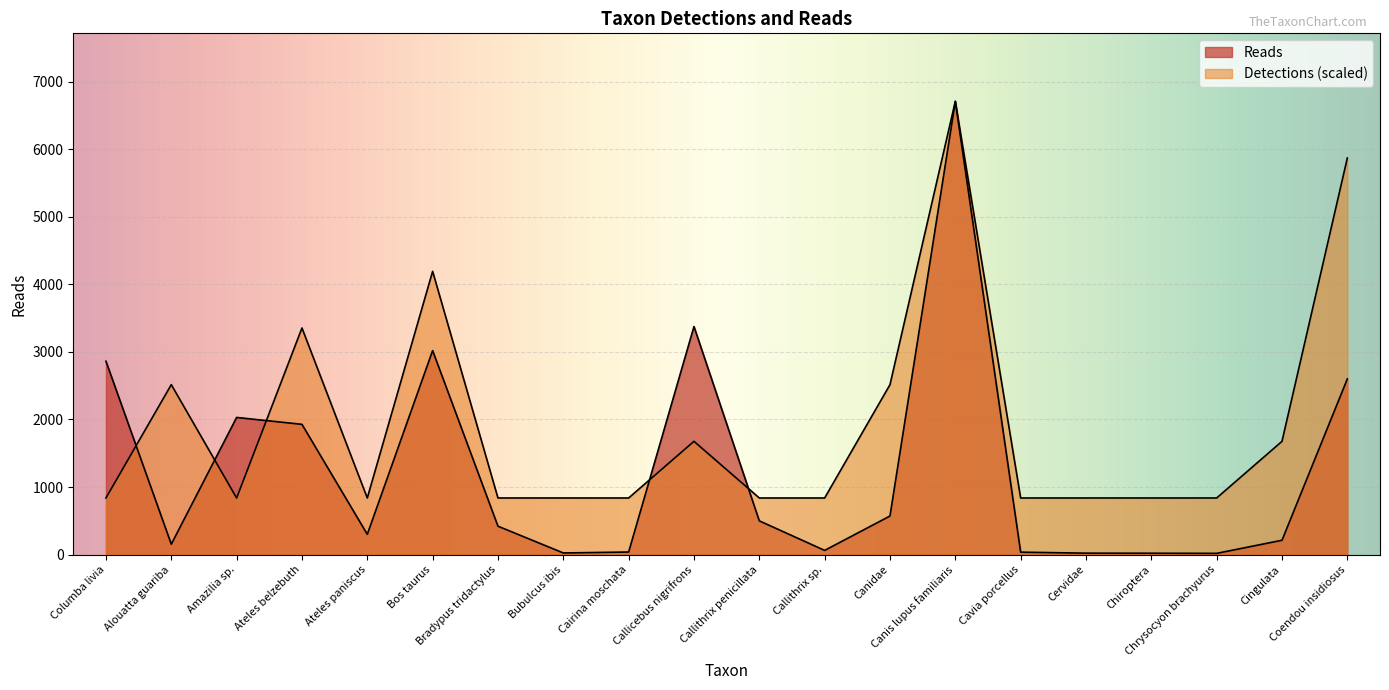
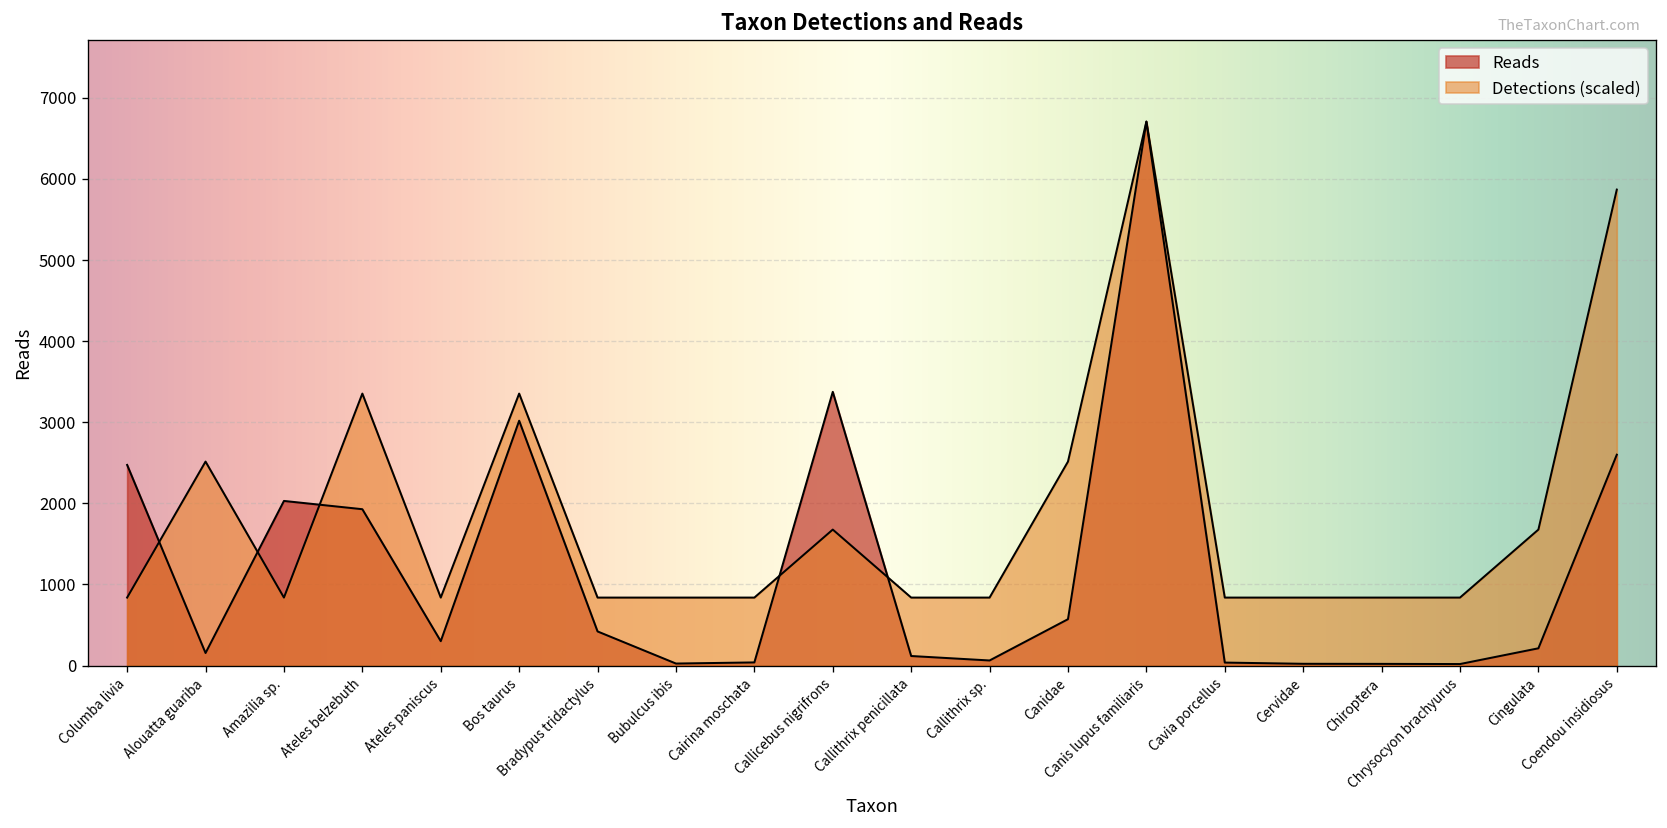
Reads, Columba livia: 2900 -> 2500
Detections (scaled), Bos taurus: 4200 -> 3400
Reads, Callithrix penicillata: 500 -> 100
